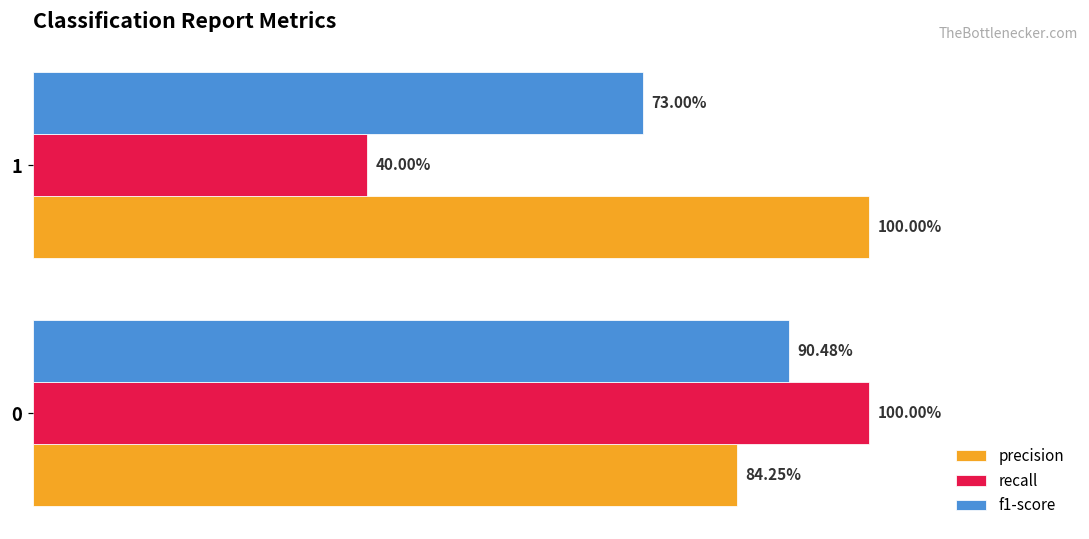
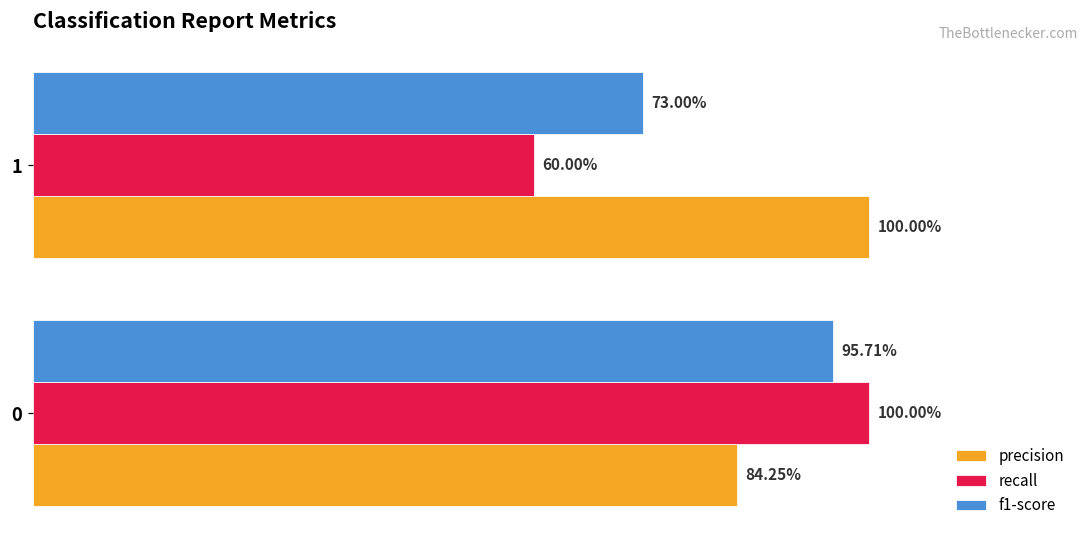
recall, 1: 40.00% -> 60.00%
f1-score, 0: 90.48% -> 95.71%
